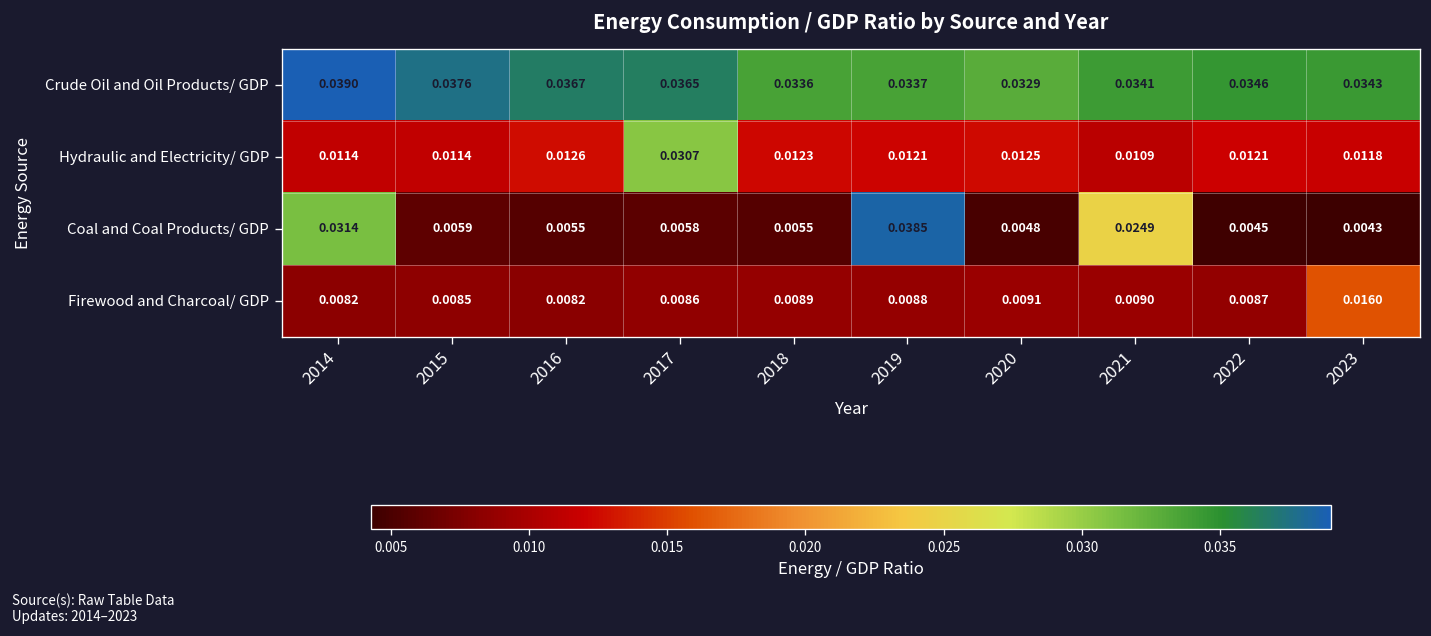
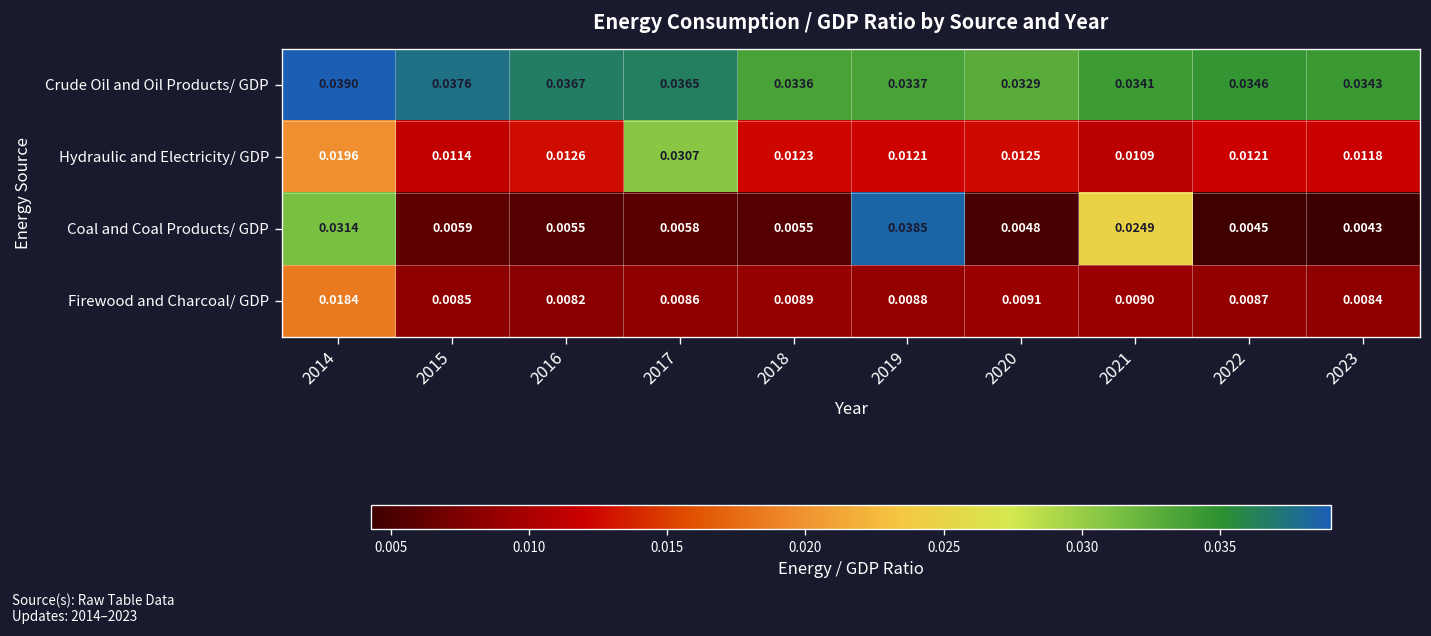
Hydraulic and Electricity/ GDP, 2014: 0.0114 -> 0.0196
Firewood and Charcoal/ GDP, 2014: 0.0082 -> 0.0184
Firewood and Charcoal/ GDP, 2023: 0.0160 -> 0.0084
